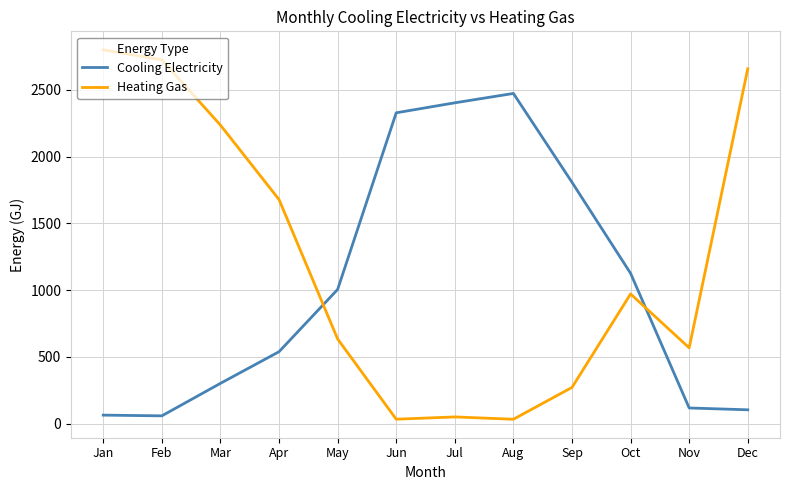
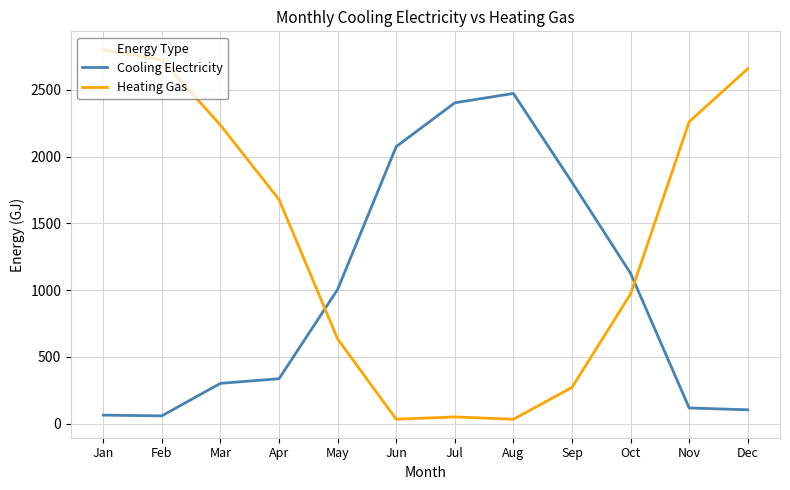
Cooling Electricity, Apr: 540 -> 340
Cooling Electricity, Jun: 2330 -> 2070
Heating Gas, Nov: 570 -> 2260
